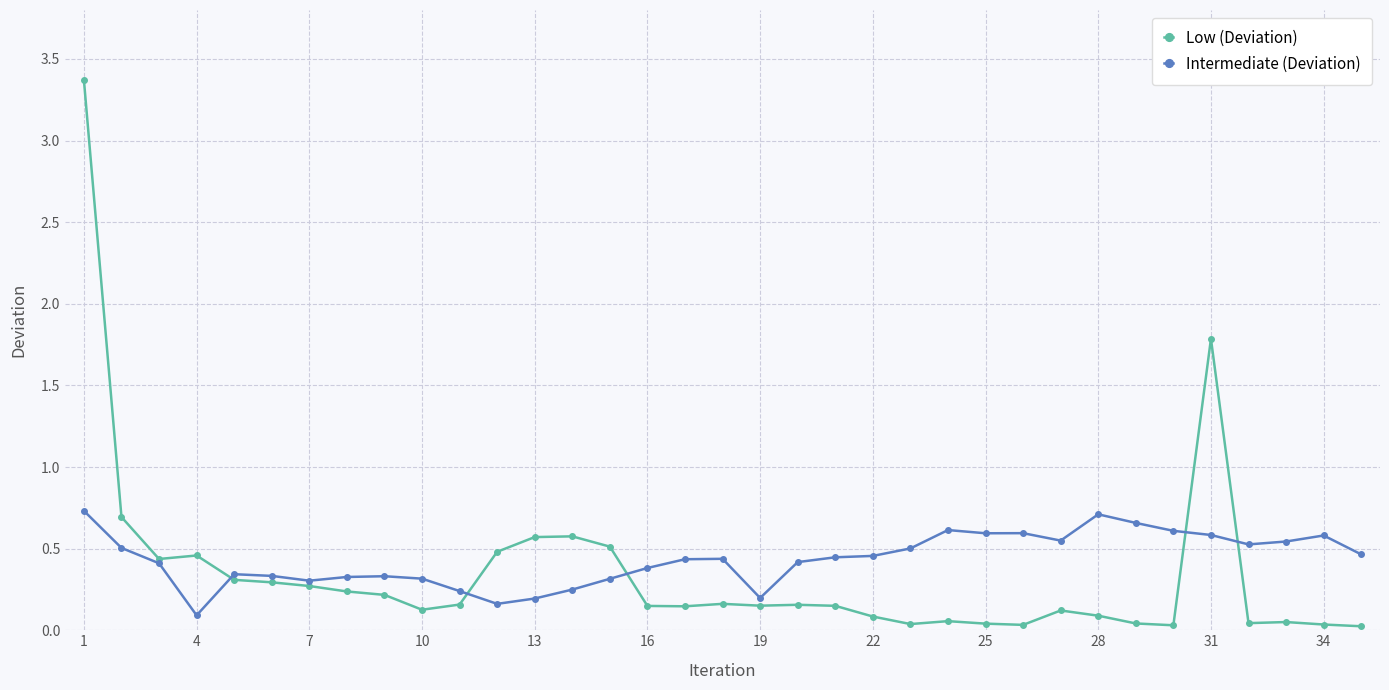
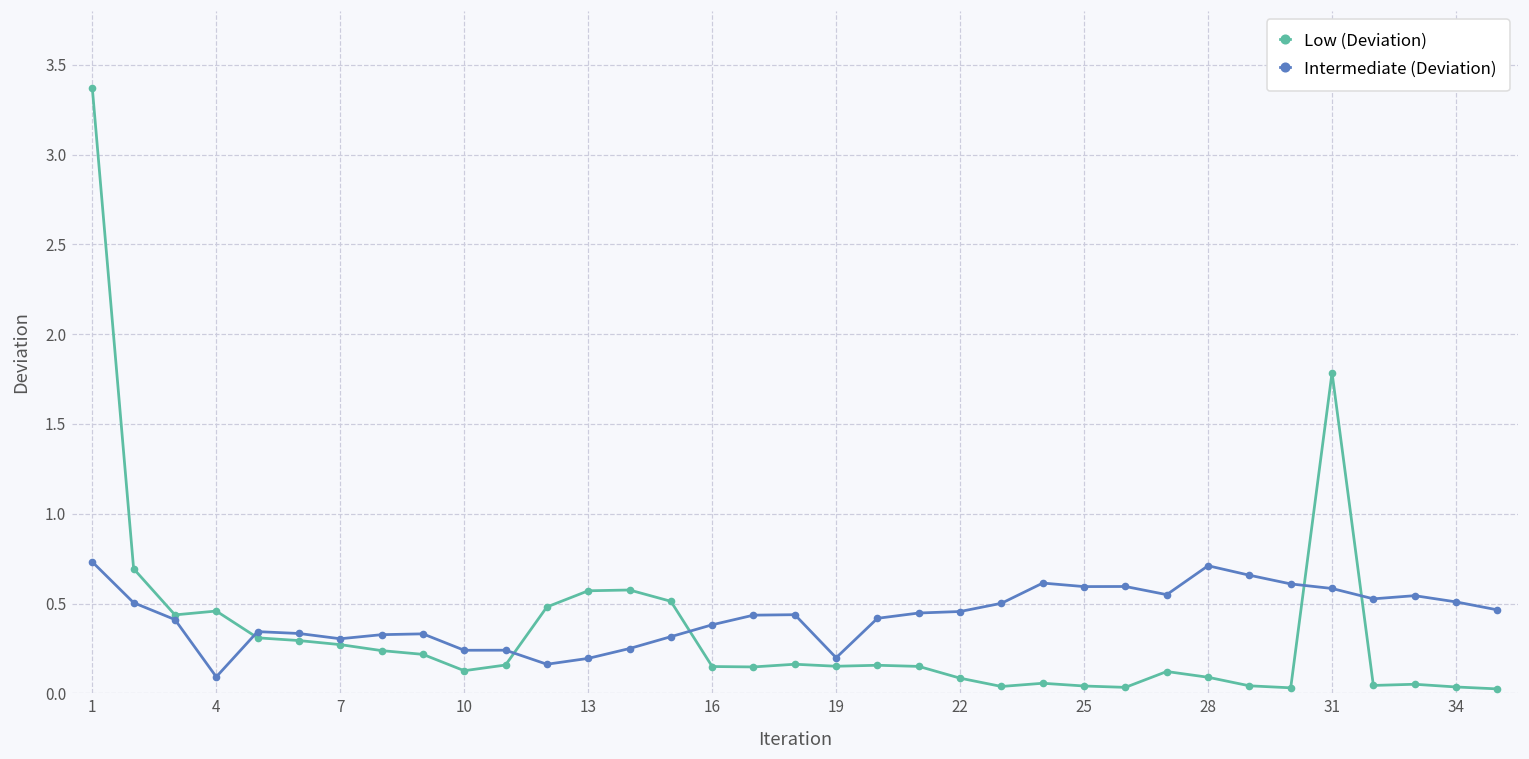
Intermediate (Deviation), 10: 0.32 -> 0.24
Intermediate (Deviation), 34: 0.58 -> 0.51
